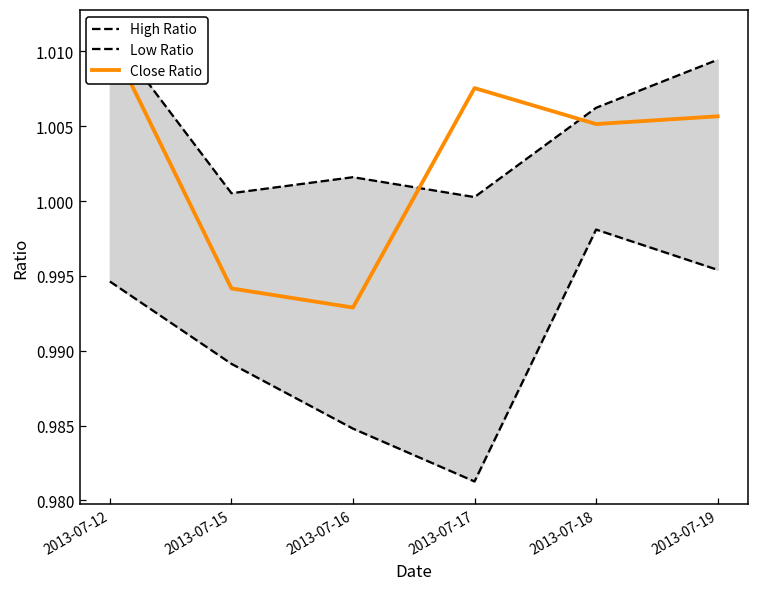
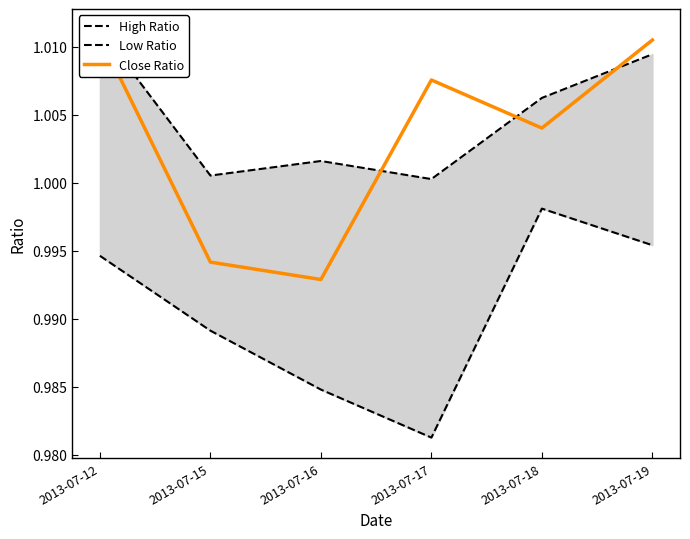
Close Ratio, 2013-07-18: 1.0052 -> 1.0040
Close Ratio, 2013-07-19: 1.0057 -> 1.0105
